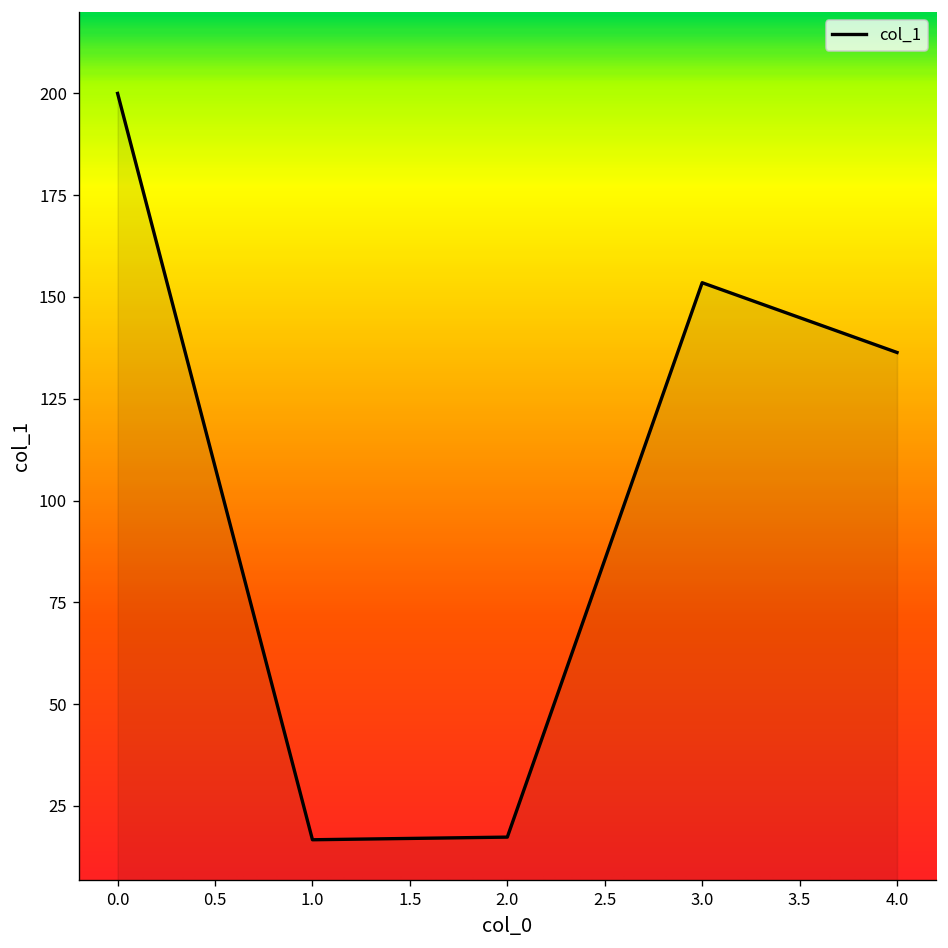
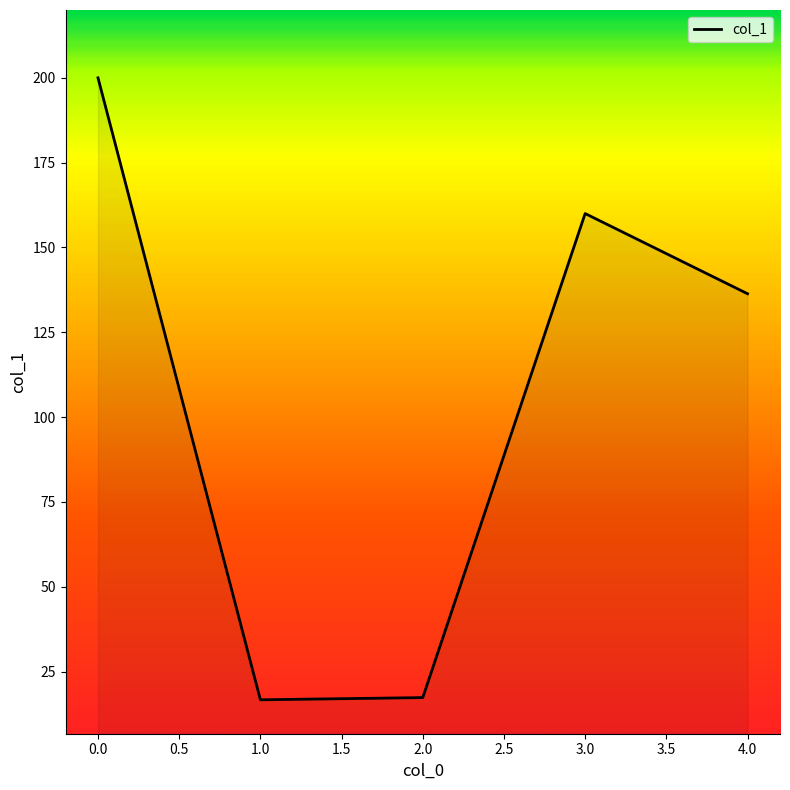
3.0: 154 -> 160
